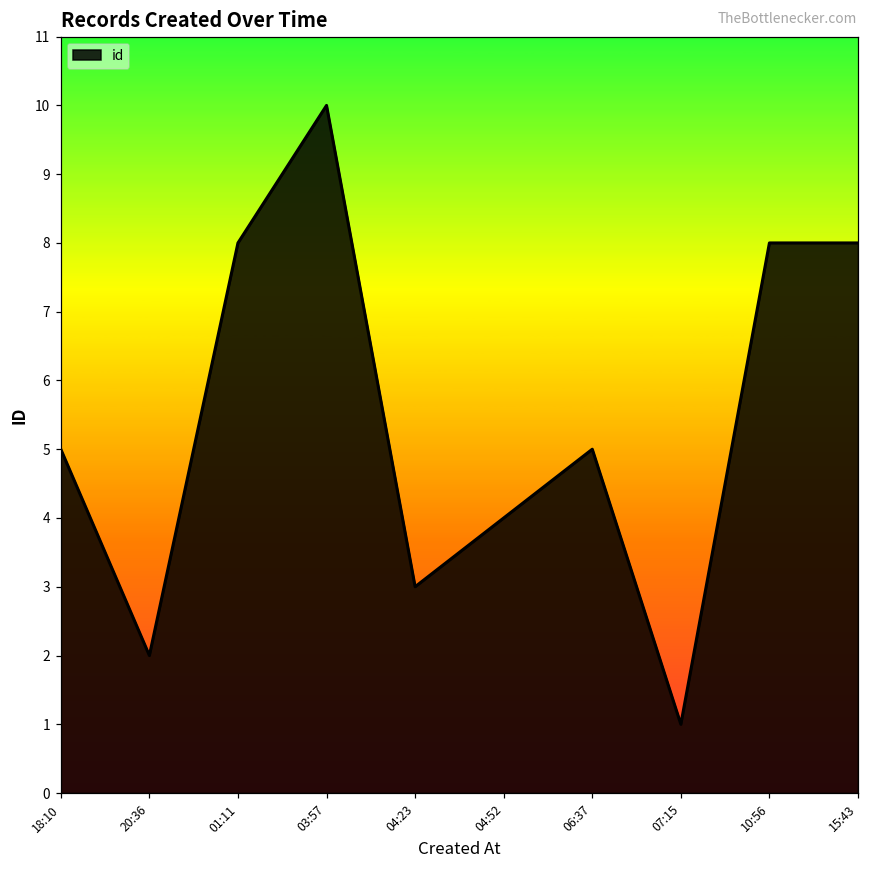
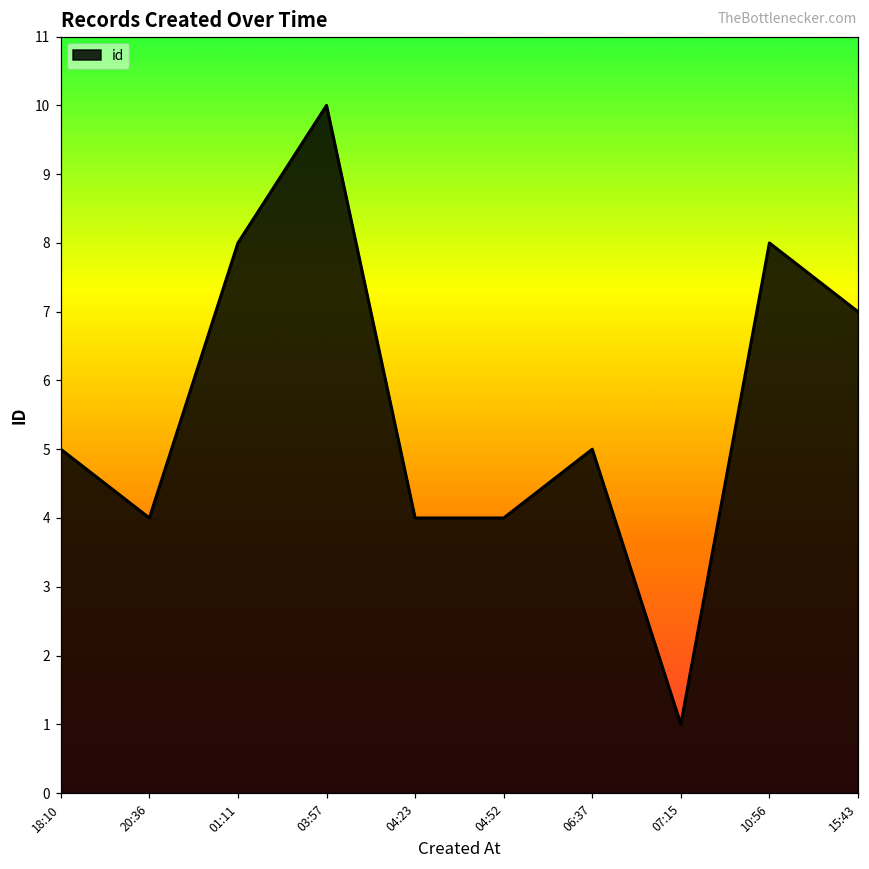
20:36: 2 -> 4
04:23: 3 -> 4
15:43: 8 -> 7
